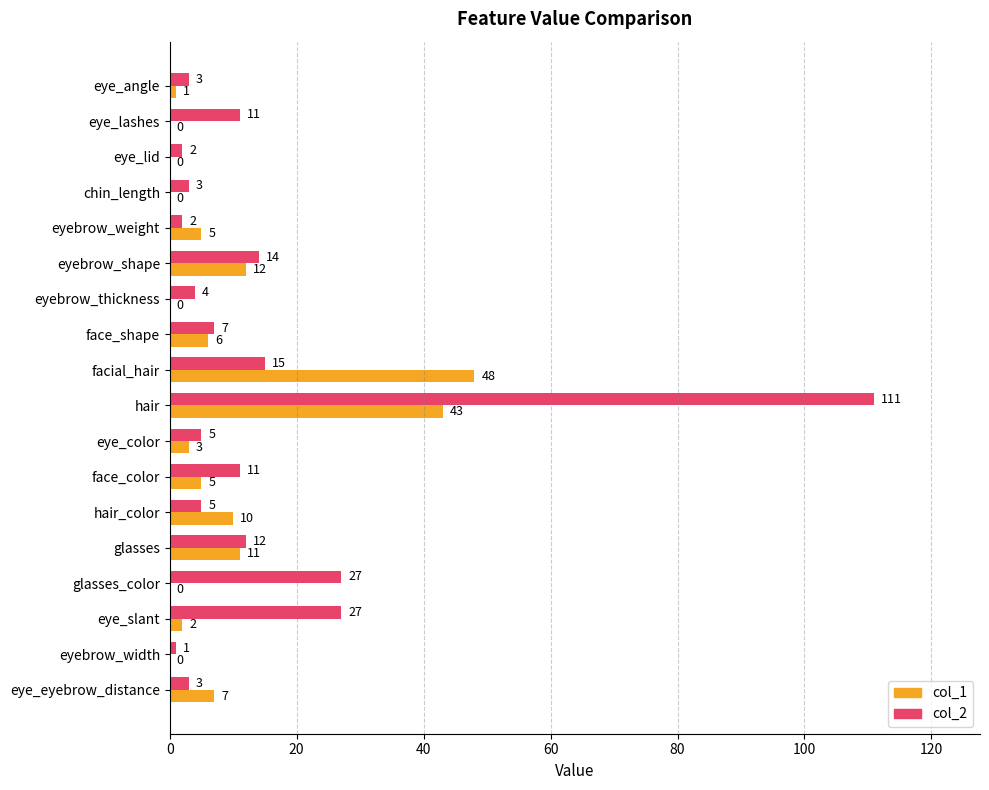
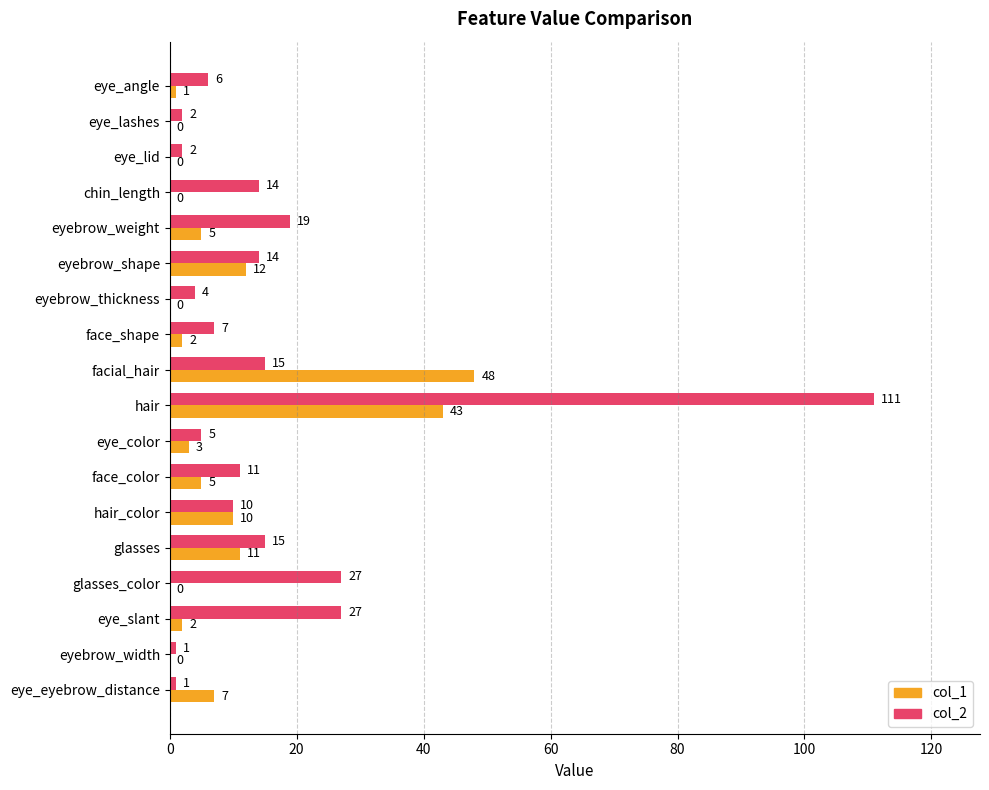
col_2, eye_angle: 3 -> 6
col_2, eye_lashes: 11 -> 2
col_2, chin_length: 3 -> 14
col_2, eyebrow_weight: 2 -> 19
col_1, face_shape: 6 -> 2
col_2, hair_color: 5 -> 10
col_2, glasses: 12 -> 15
col_2, eye_eyebrow_distance: 3 -> 1
